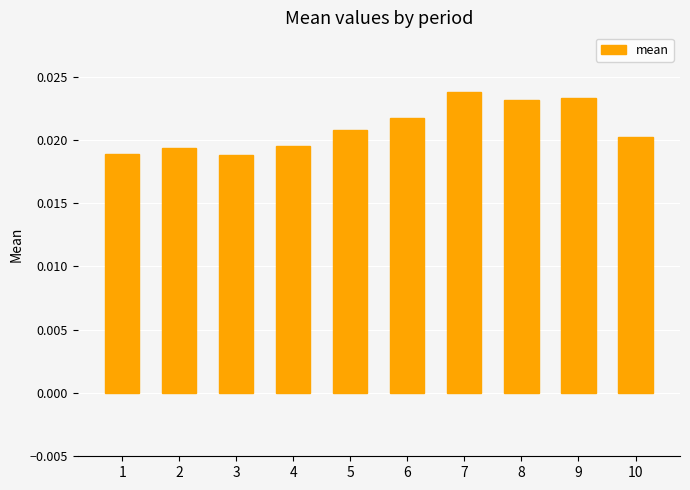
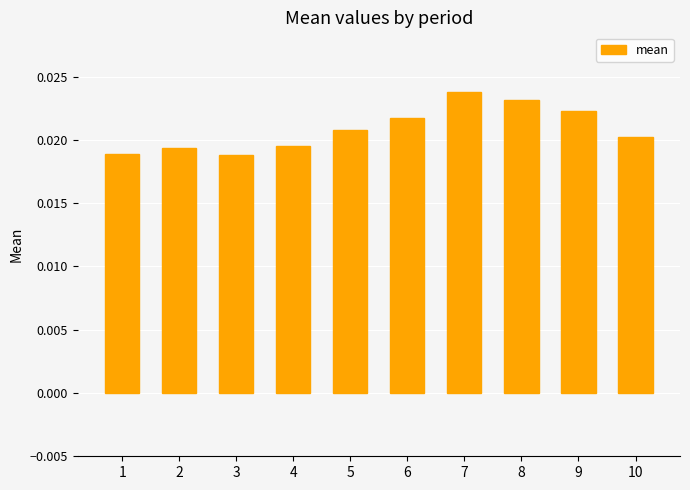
9: 0.0233 -> 0.0222
